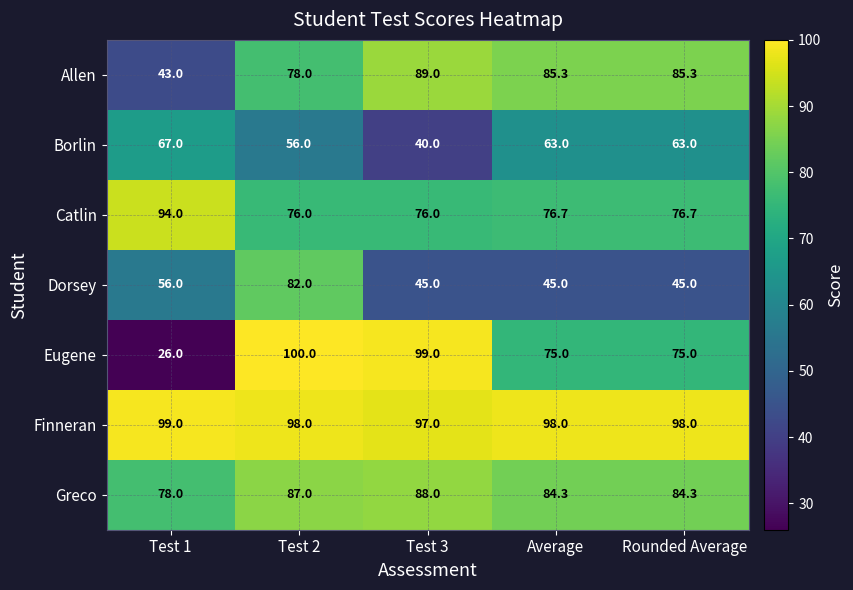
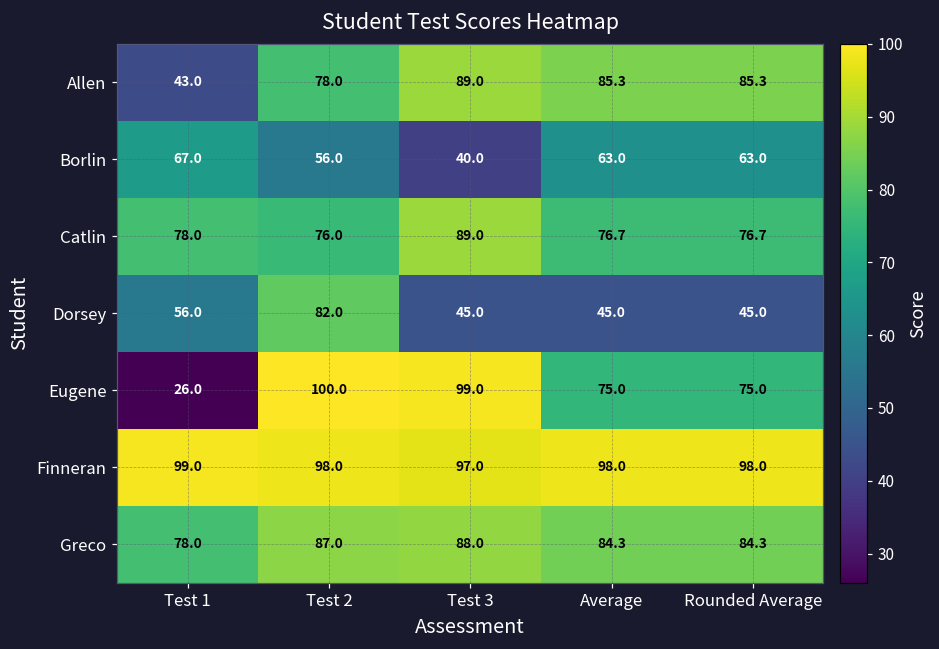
Catlin, Test 1: 94.0 -> 78.0
Catlin, Test 3: 76.0 -> 89.0
